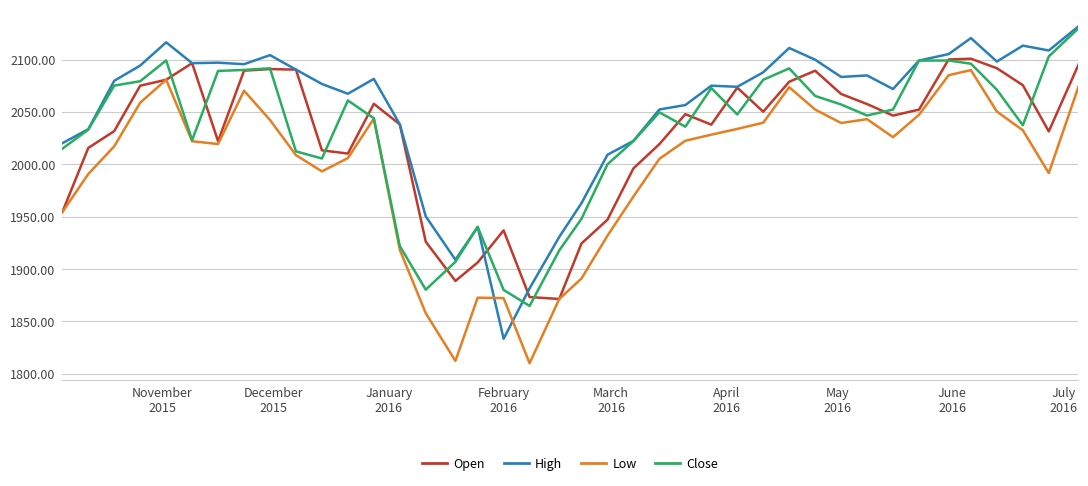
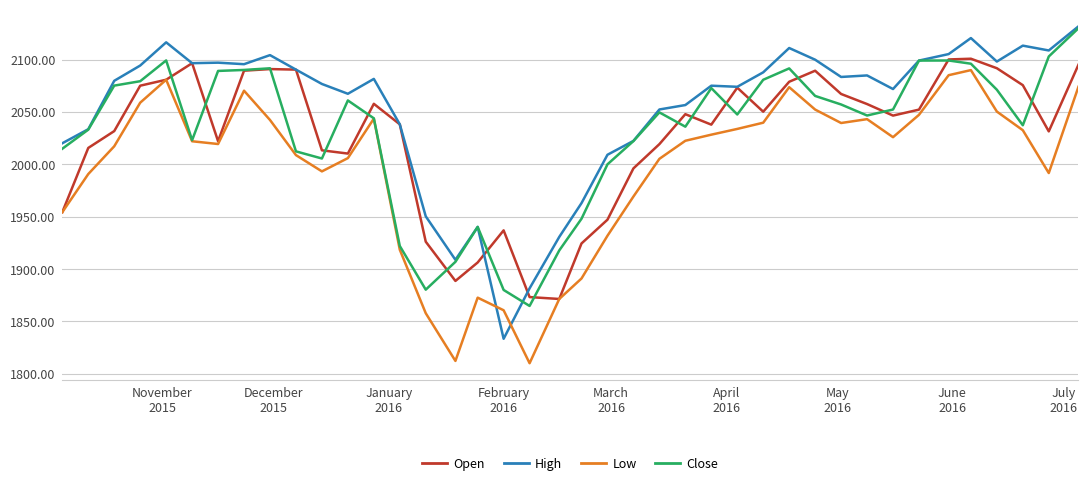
Low, February 2016: 1872 -> 1861
